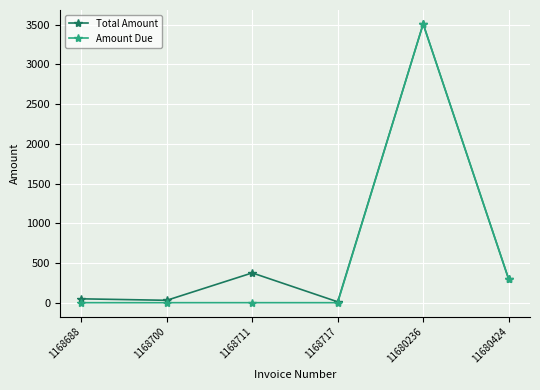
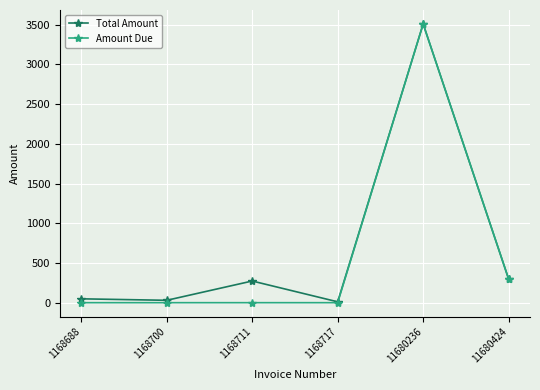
Total Amount, 1168711: 400 -> 300
